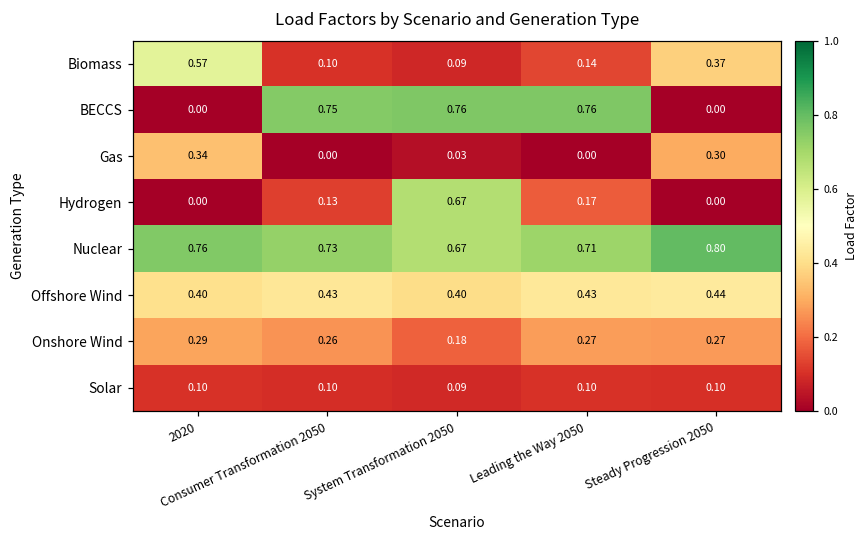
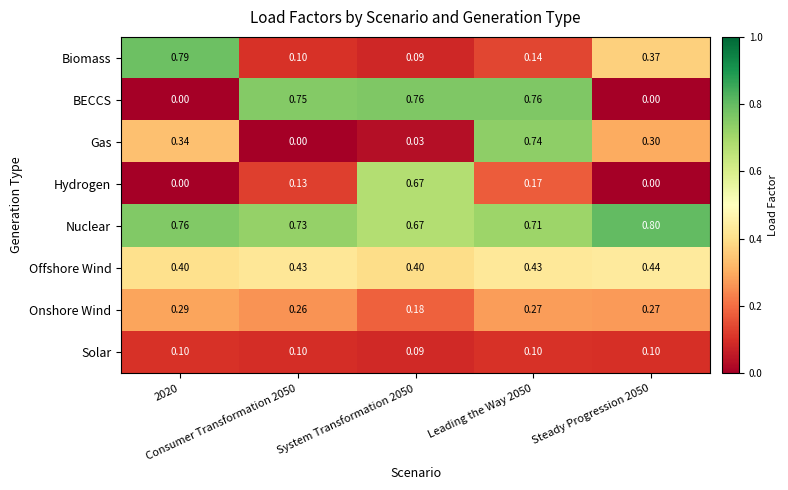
Biomass, 2020: 0.57 -> 0.79
Gas, Leading the Way 2050: 0.00 -> 0.74
